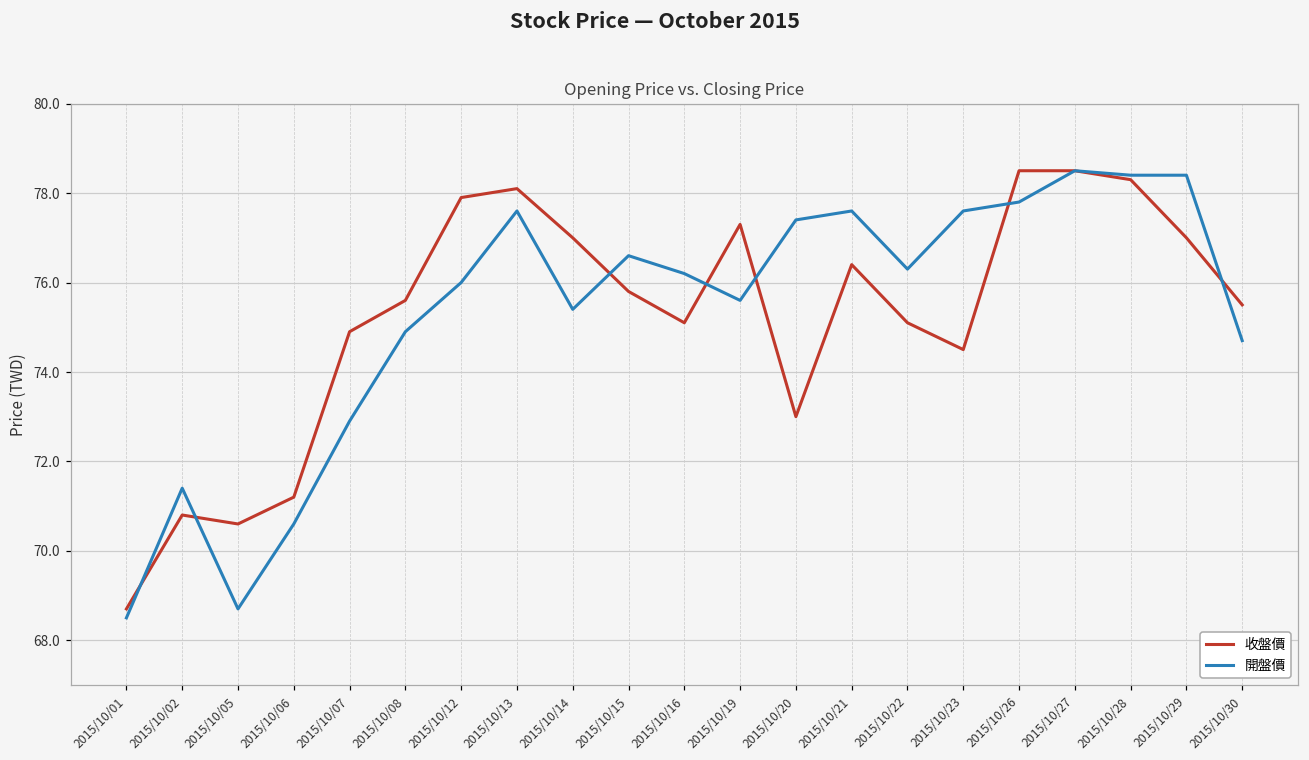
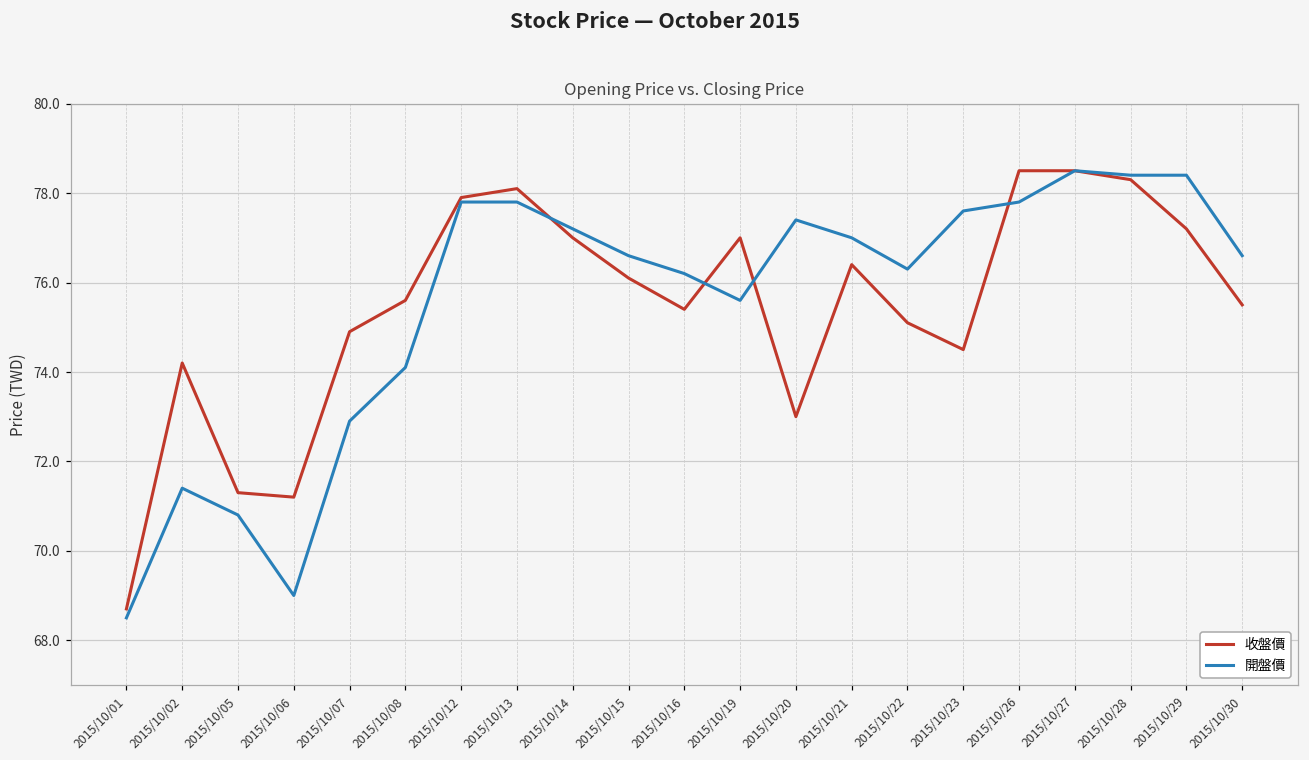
收盤價, 2015/10/02: 70.8 -> 74.2
收盤價, 2015/10/05: 70.6 -> 71.3
開盤價, 2015/10/05: 68.7 -> 70.8
開盤價, 2015/10/06: 70.6 -> 69.0
開盤價, 2015/10/08: 74.9 -> 74.1
開盤價, 2015/10/12: 76.0 -> 77.8
開盤價, 2015/10/13: 77.6 -> 77.8
開盤價, 2015/10/14: 75.4 -> 77.2
收盤價, 2015/10/15: 75.8 -> 76.1
收盤價, 2015/10/16: 75.1 -> 75.4
收盤價, 2015/10/19: 77.3 -> 77.0
開盤價, 2015/10/21: 77.6 -> 77.0
收盤價, 2015/10/29: 77.0 -> 77.2
開盤價, 2015/10/30: 74.7 -> 76.6
